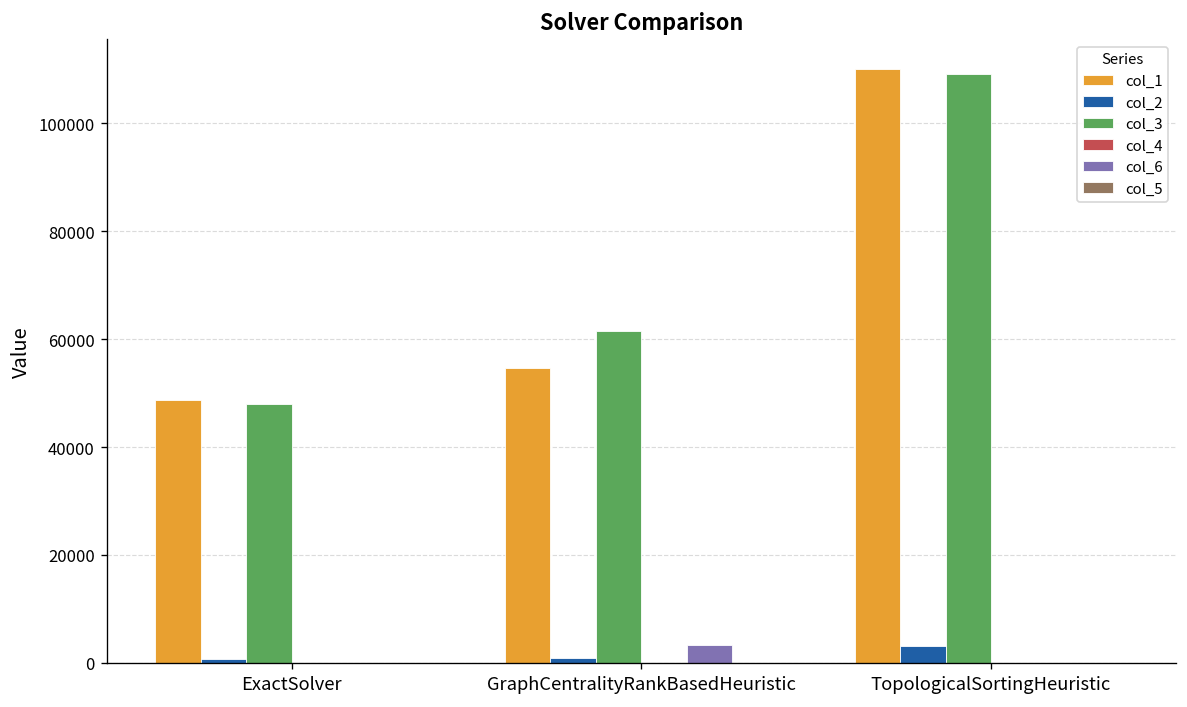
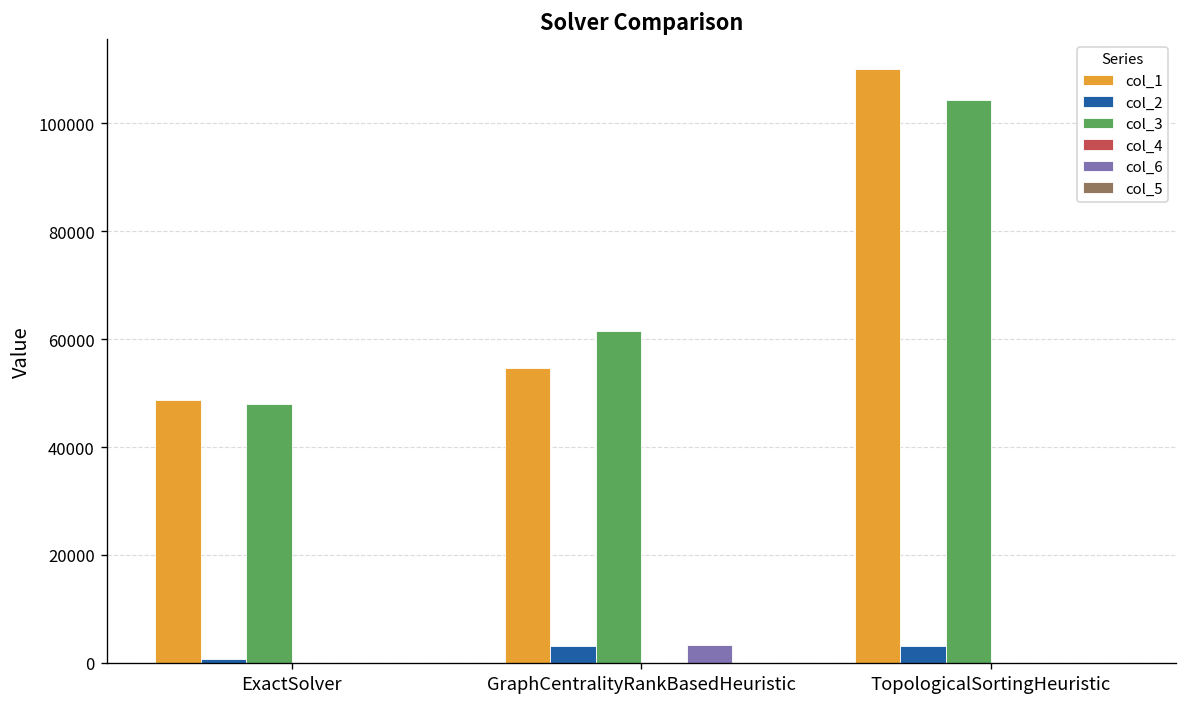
col_2, GraphCentralityRankBasedHeuristic: 1000 -> 3000
col_3, TopologicalSortingHeuristic: 109000 -> 104000
